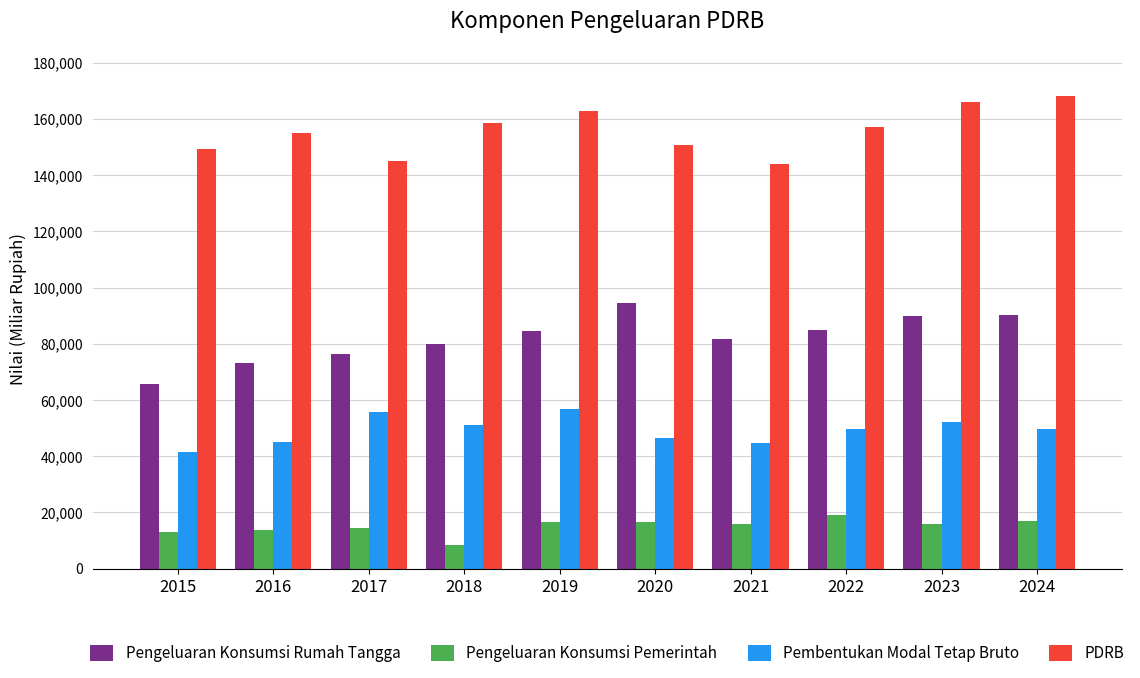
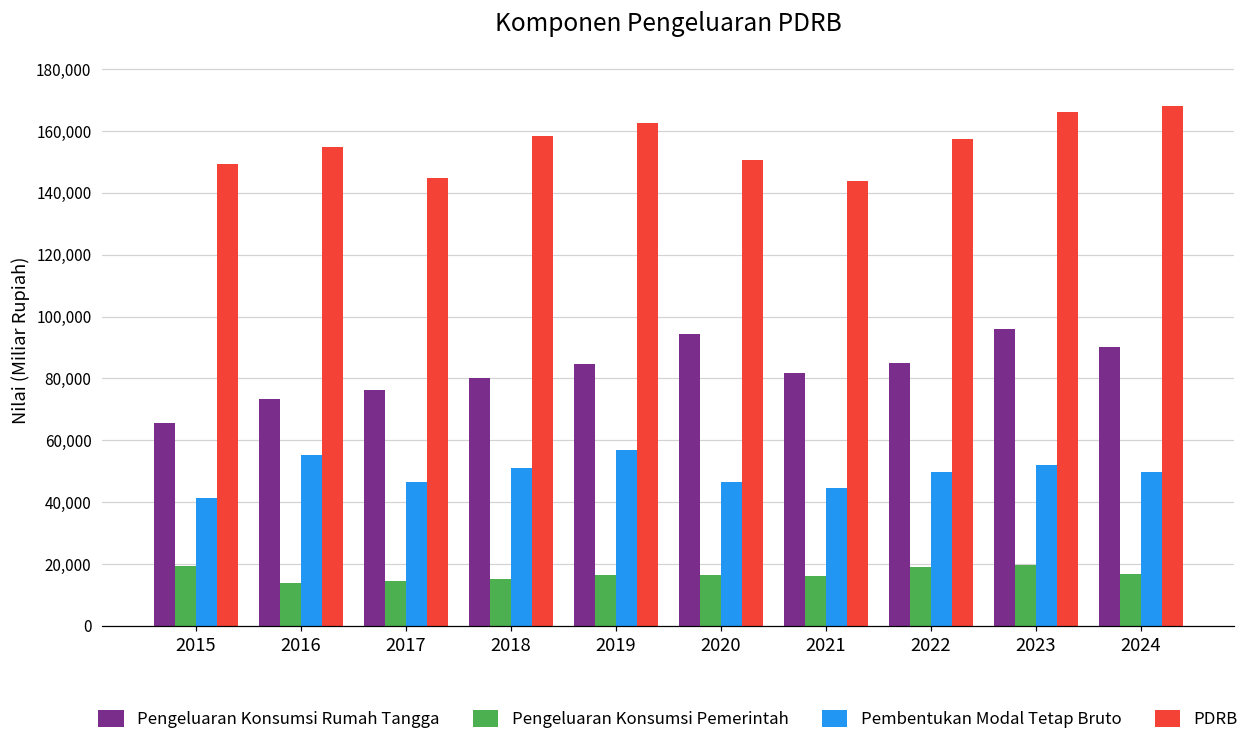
Pengeluaran Konsumsi Pemerintah, 2015: 13,000 -> 19,000
Pembentukan Modal Tetap Bruto, 2016: 45,000 -> 55,000
Pembentukan Modal Tetap Bruto, 2017: 56,000 -> 47,000
Pengeluaran Konsumsi Pemerintah, 2018: 9,000 -> 15,000
Pengeluaran Konsumsi Rumah Tangga, 2023: 90,000 -> 96,000
Pengeluaran Konsumsi Pemerintah, 2023: 16,000 -> 20,000
